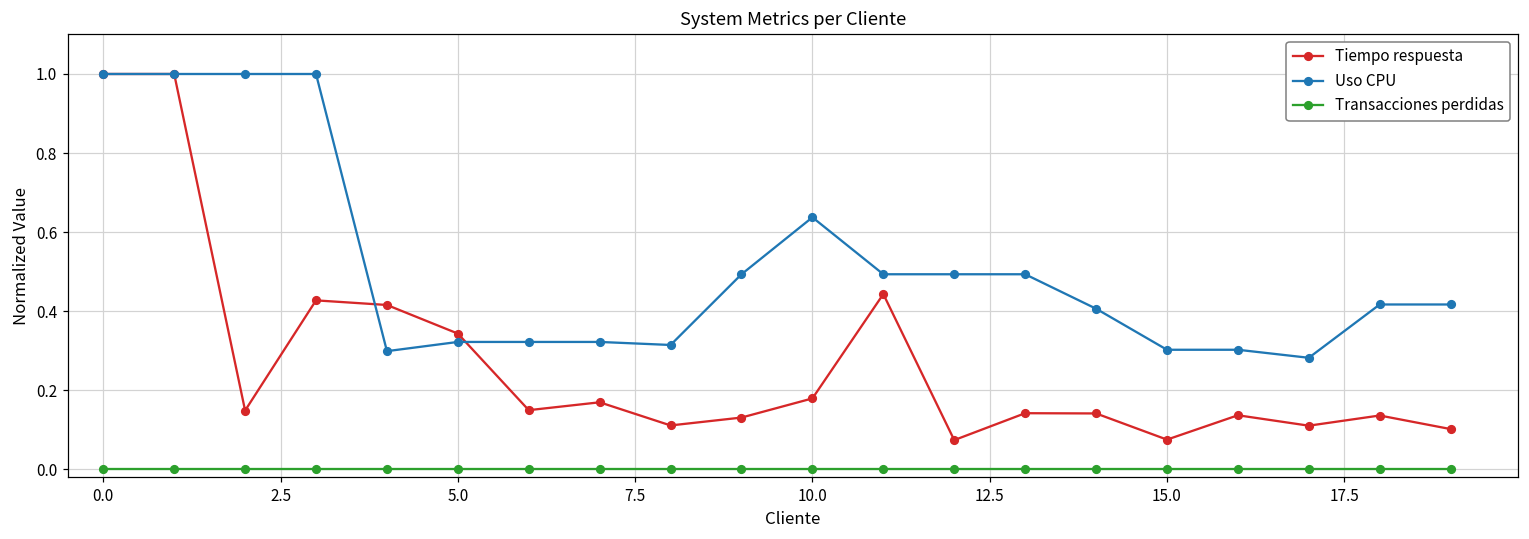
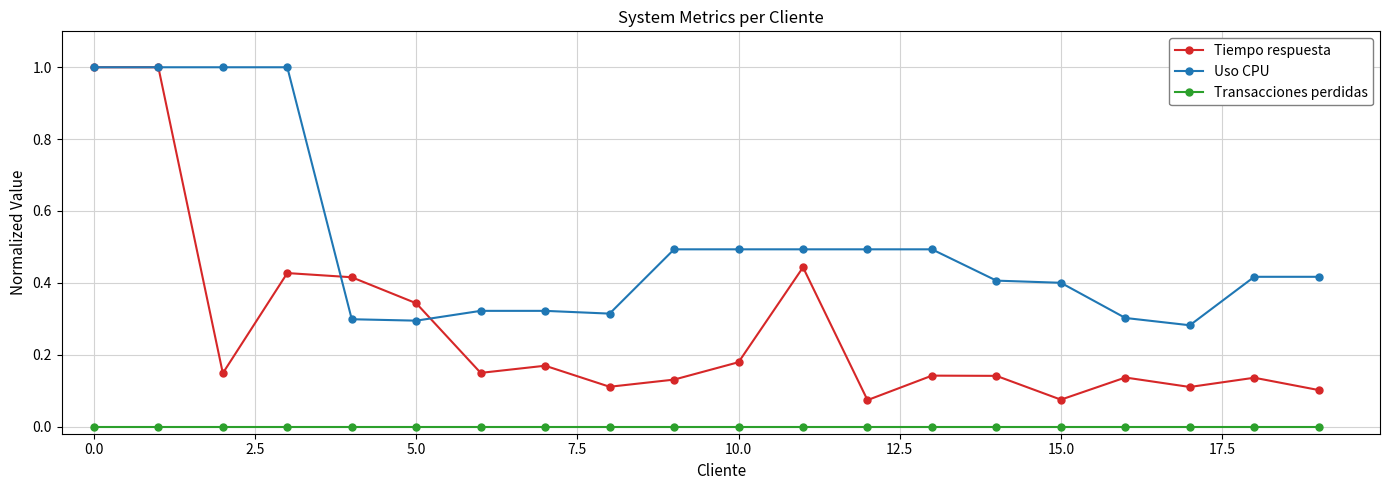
Uso CPU, 5.0: 0.32 -> 0.29
Uso CPU, 10.0: 0.64 -> 0.49
Uso CPU, 15.0: 0.30 -> 0.40
